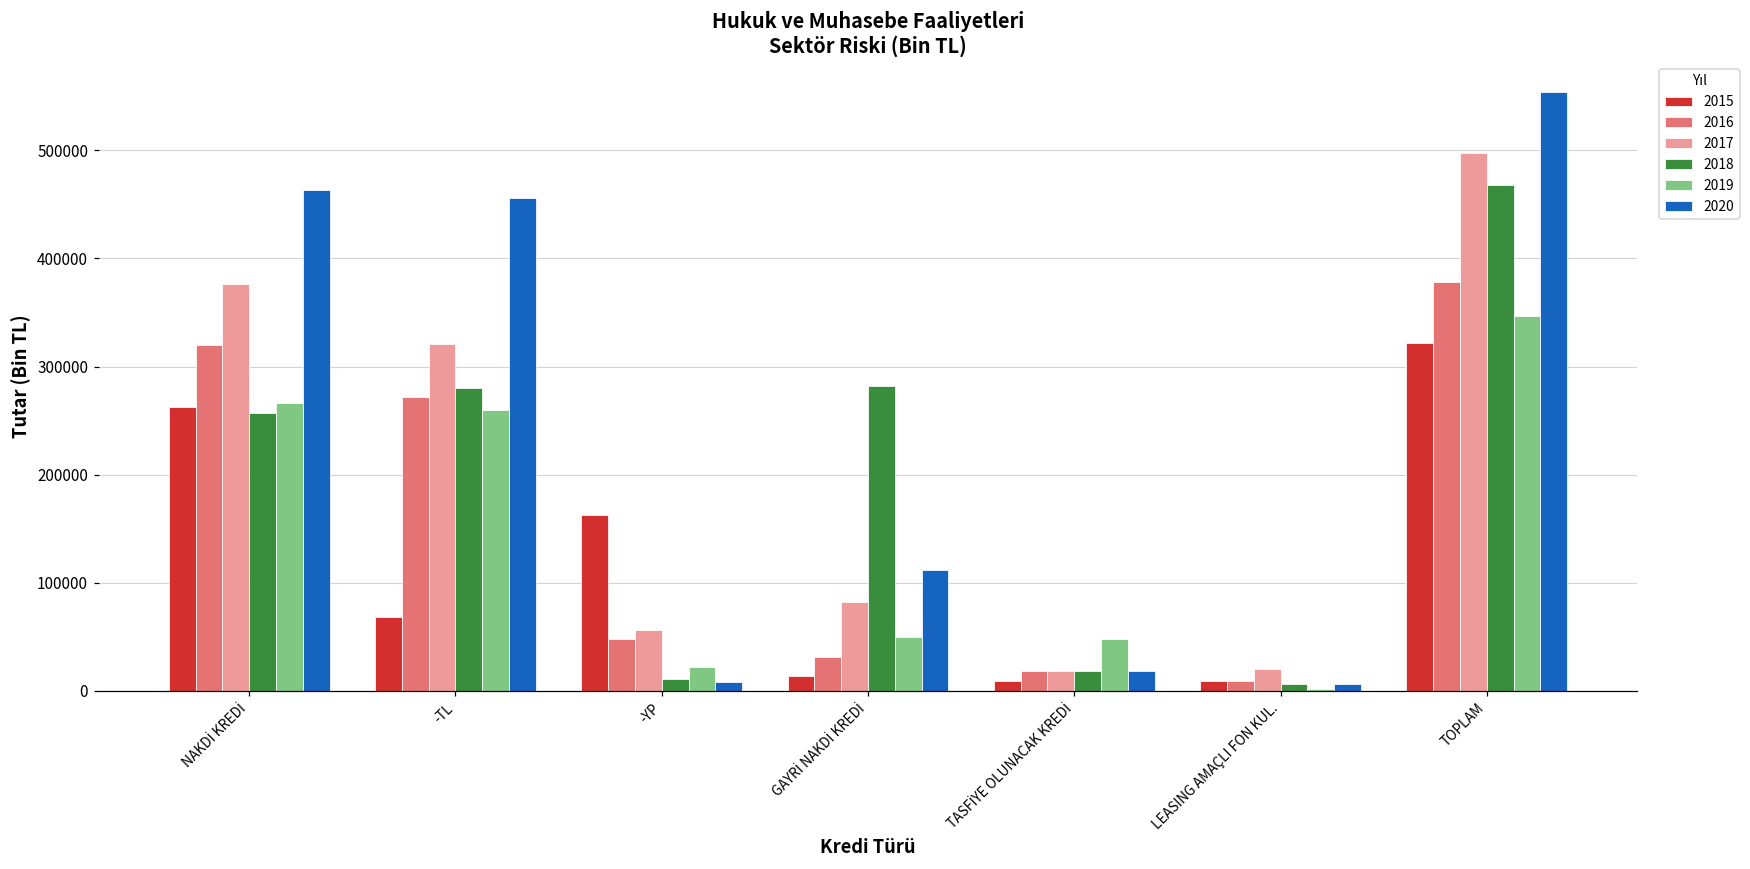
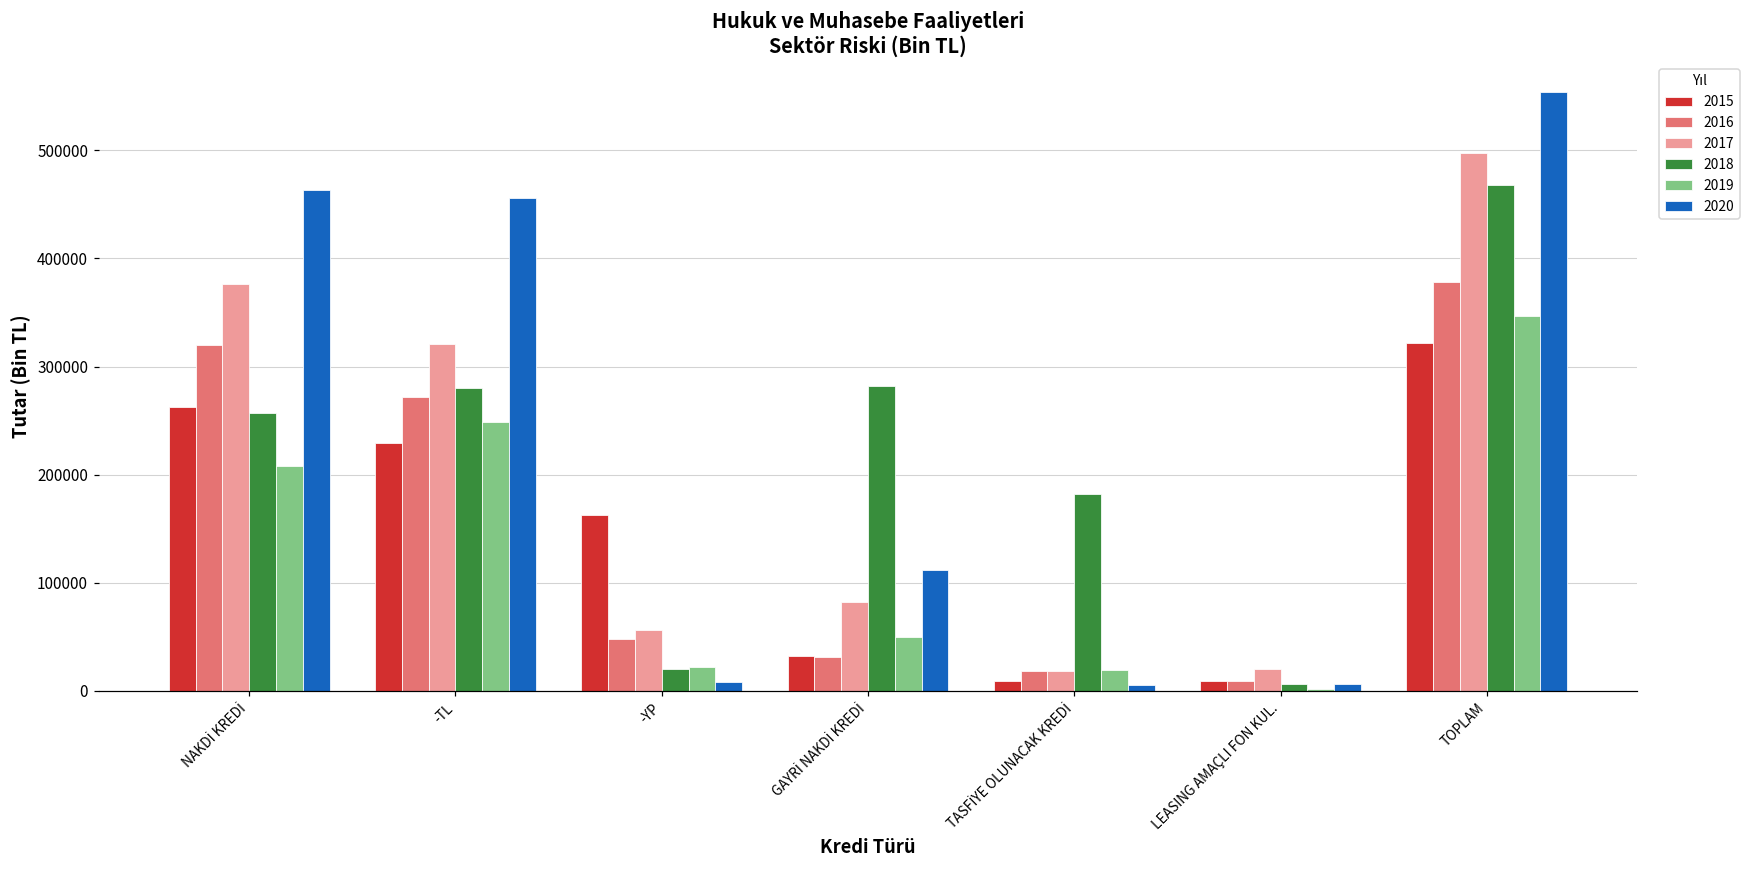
2019, NAKDİ KREDİ: 270000 -> 210000
2015, -TL: 70000 -> 230000
2019, -TL: 260000 -> 250000
2018, -YP: 10000 -> 20000
2015, GAYRİ NAKDİ KREDİ: 10000 -> 30000
2018, TASFİYE OLUNACAK KREDİ: 20000 -> 180000
2019, TASFİYE OLUNACAK KREDİ: 50000 -> 20000
2020, TASFİYE OLUNACAK KREDİ: 20000 -> 10000
